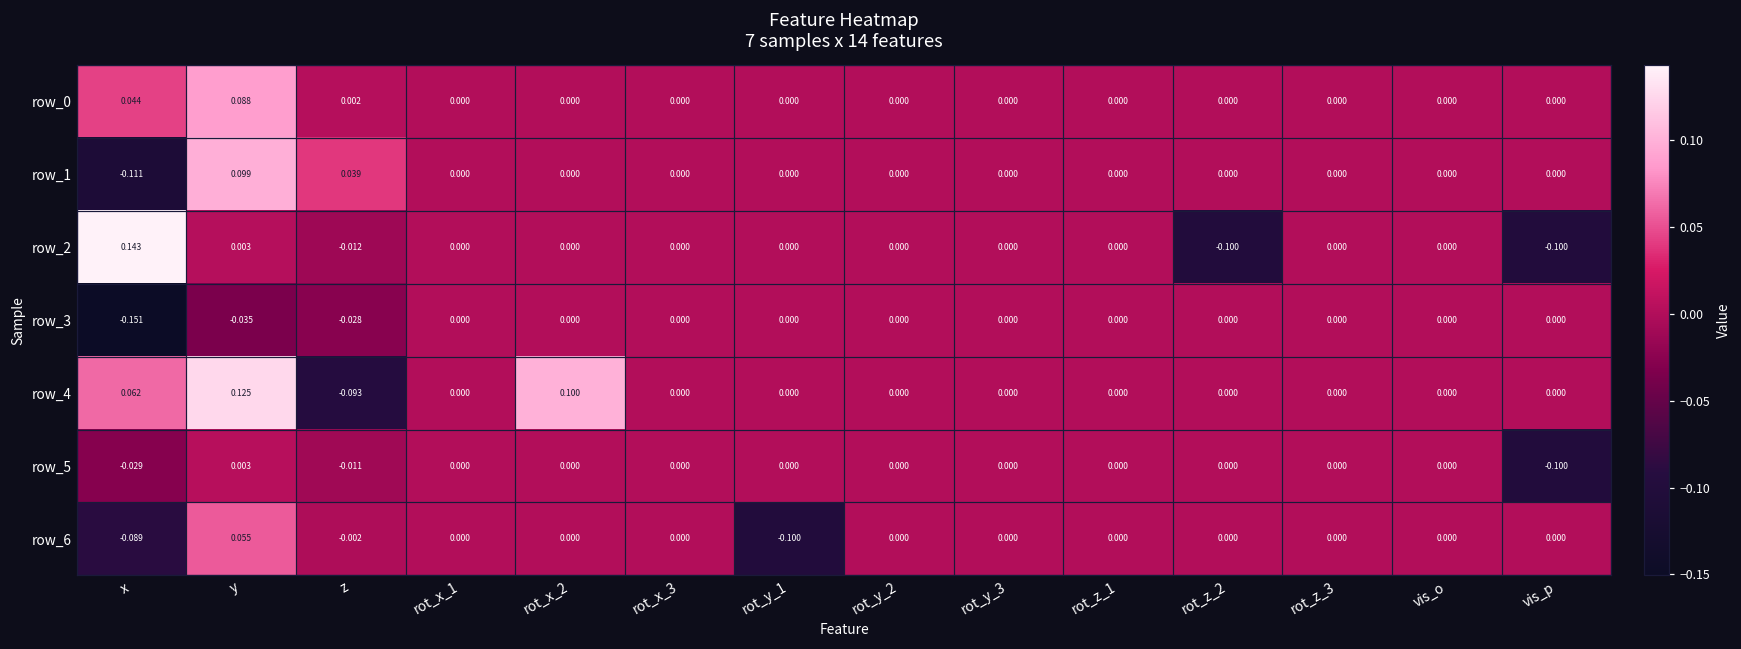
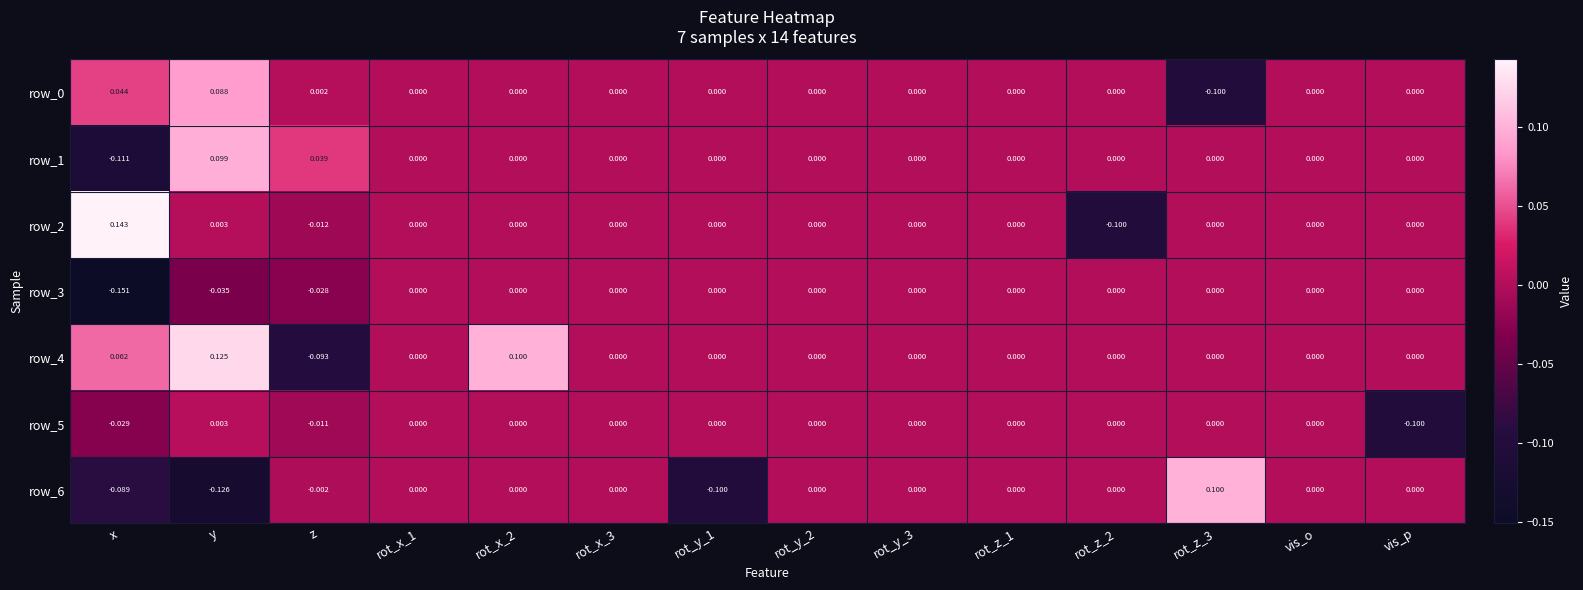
row_0, rot_z_3: 0.000 -> -0.100
row_2, vis_p: -0.100 -> 0.000
row_6, y: 0.055 -> -0.126
row_6, rot_z_3: 0.000 -> 0.100
